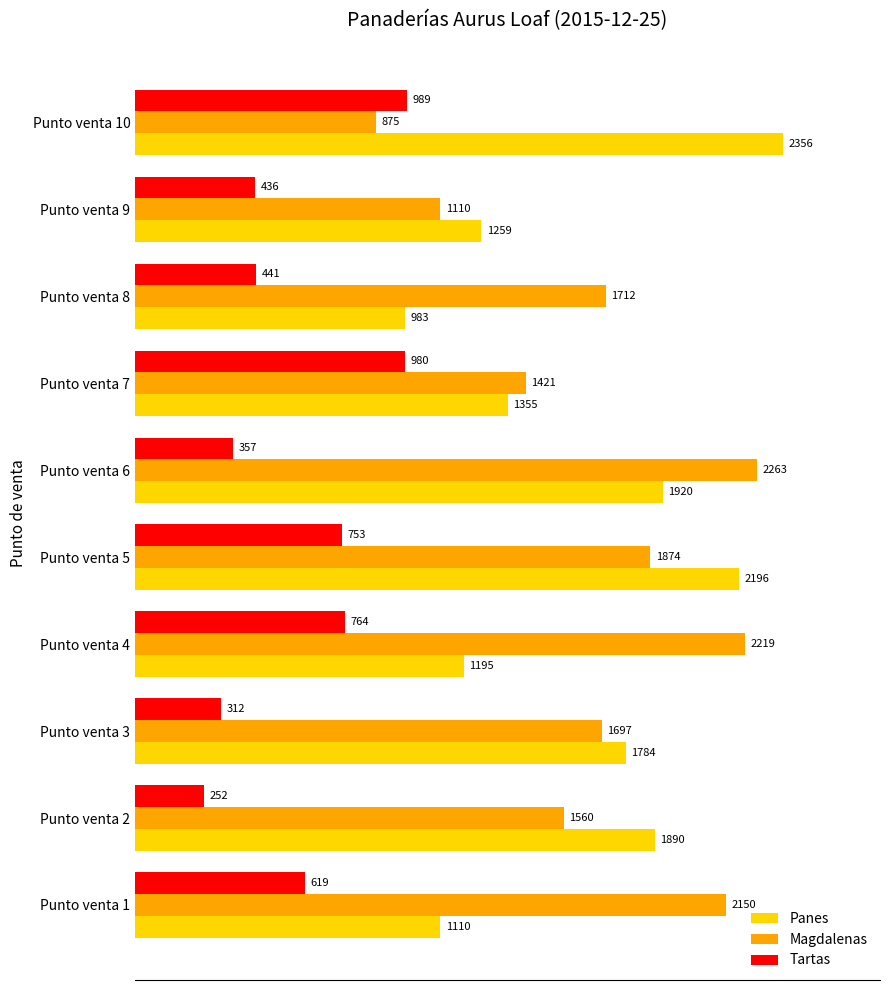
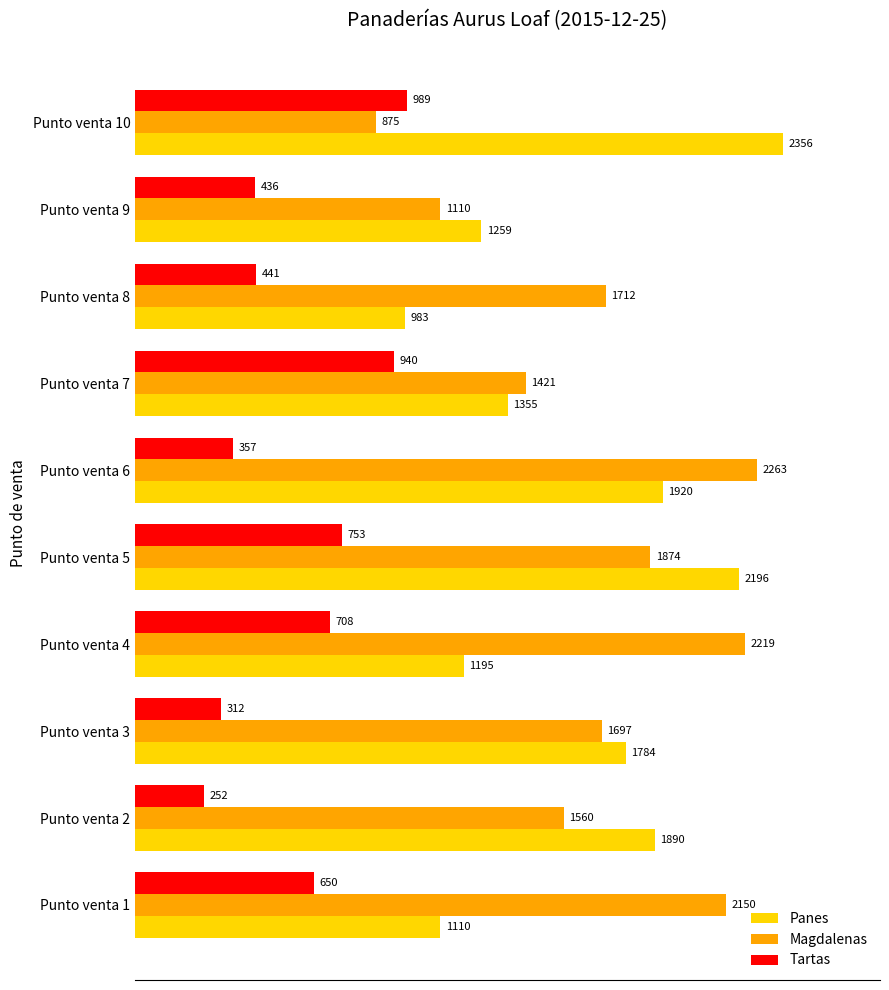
Tartas, Punto venta 7: 980 -> 940
Tartas, Punto venta 4: 764 -> 708
Tartas, Punto venta 1: 619 -> 650
